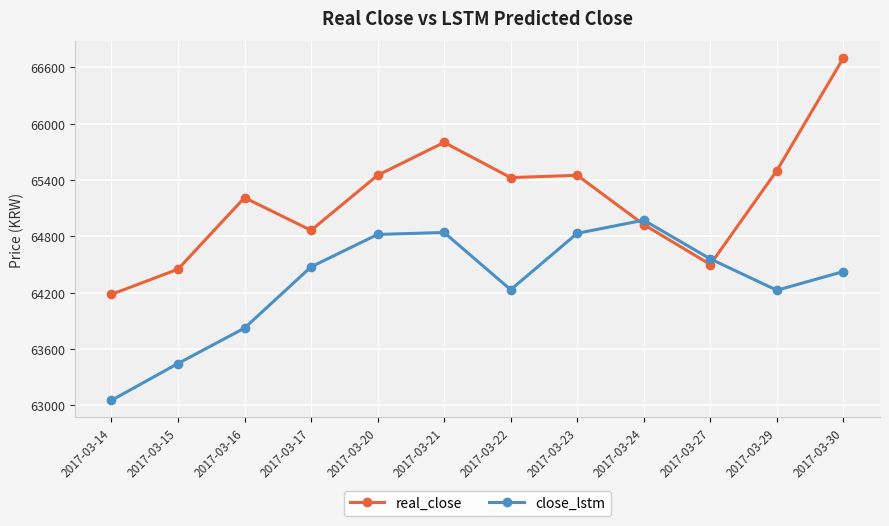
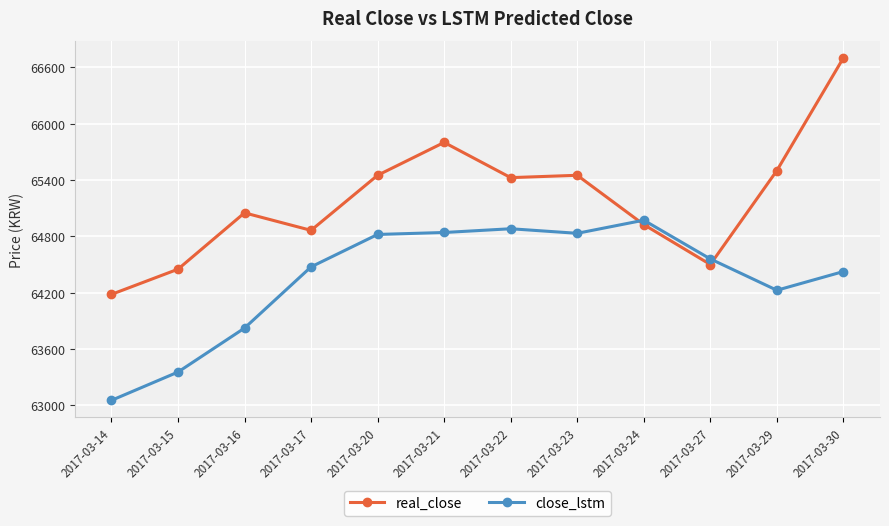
close_lstm, 2017-03-15: 63450 -> 63350
real_close, 2017-03-16: 65200 -> 65100
close_lstm, 2017-03-22: 64200 -> 64900
